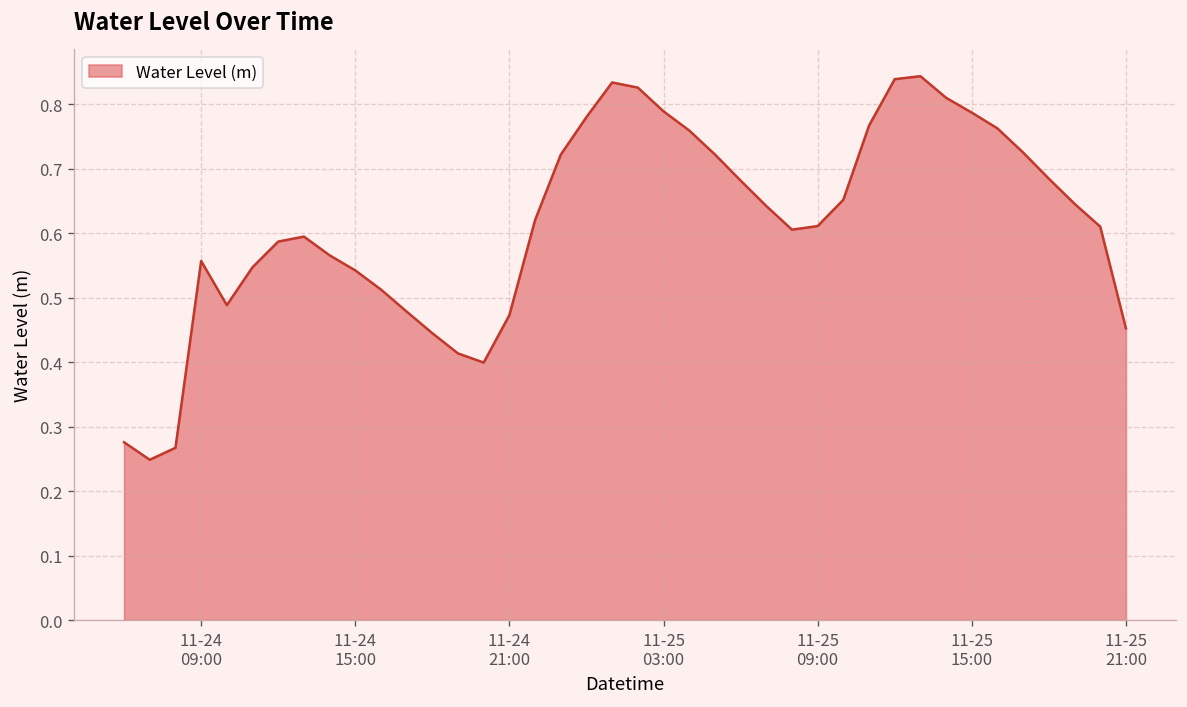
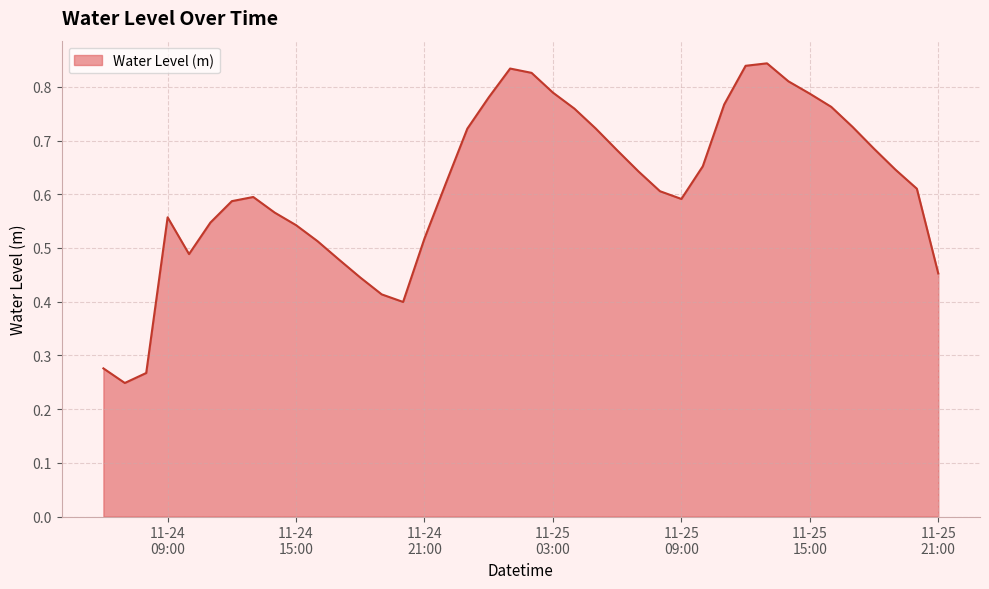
11-24 21:00: 0.47 -> 0.52
11-25 09:00: 0.61 -> 0.59
